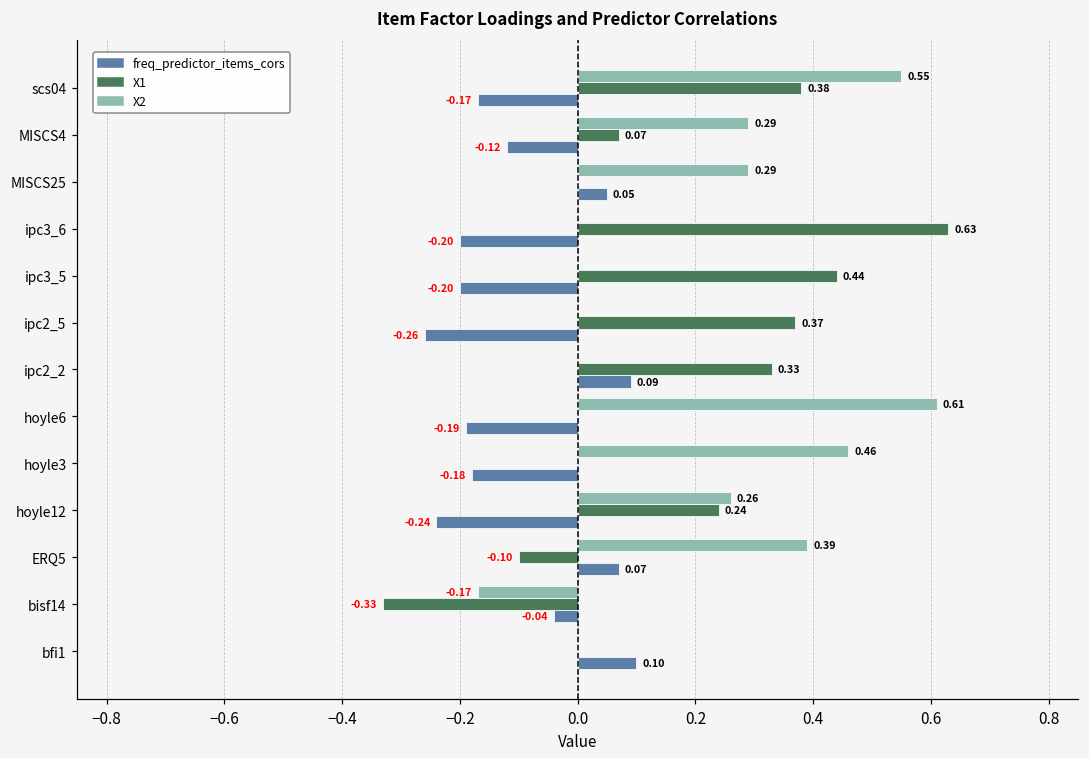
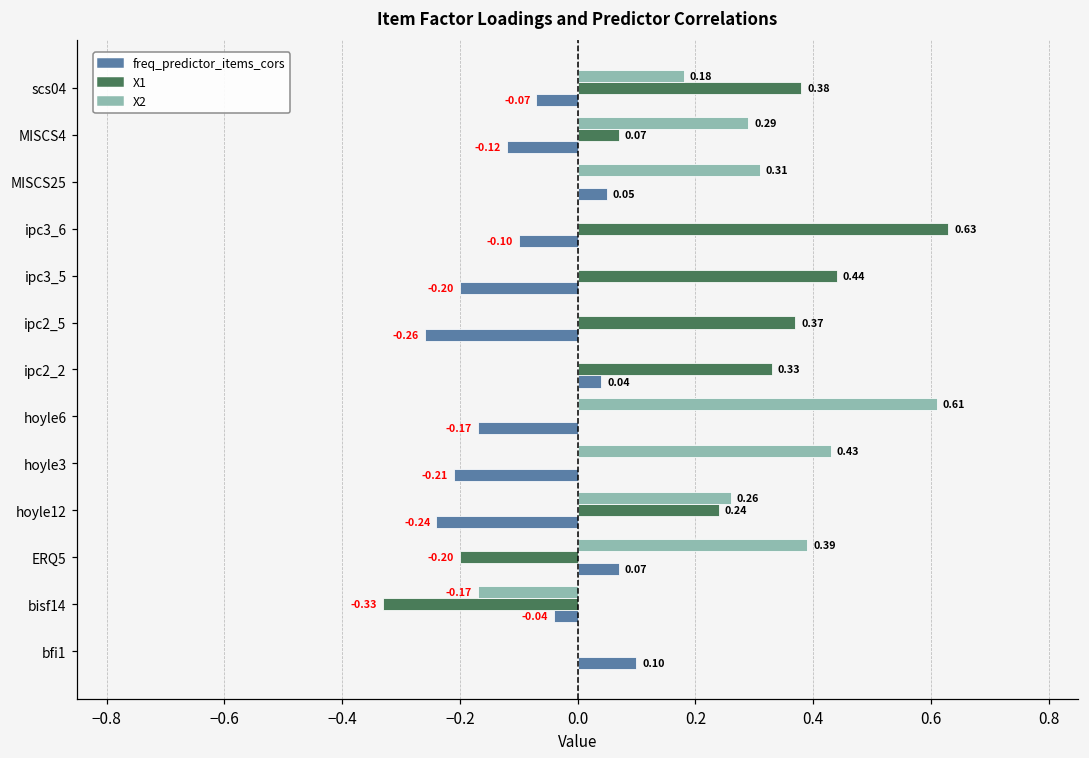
X2, scs04: 0.55 -> 0.18
freq_predictor_items_cors, scs04: -0.17 -> -0.07
X2, MISCS25: 0.29 -> 0.31
freq_predictor_items_cors, ipc3_6: -0.20 -> -0.10
freq_predictor_items_cors, ipc2_2: 0.09 -> 0.04
freq_predictor_items_cors, hoyle6: -0.19 -> -0.17
X2, hoyle3: 0.46 -> 0.43
freq_predictor_items_cors, hoyle3: -0.18 -> -0.21
X1, ERQ5: -0.10 -> -0.20
